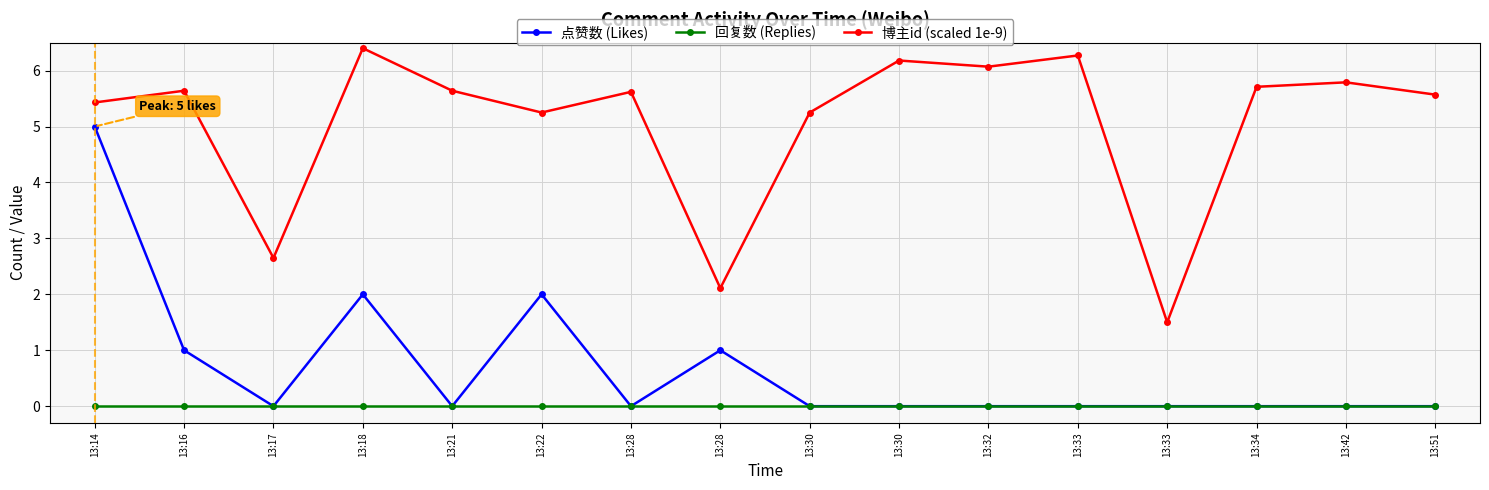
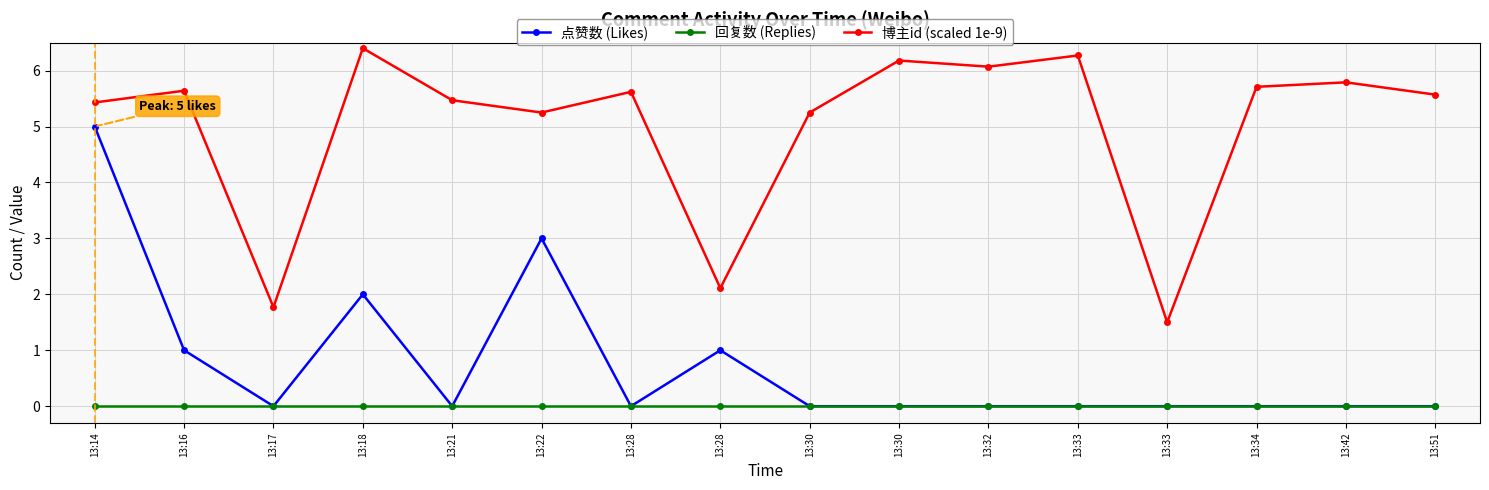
博主id (scaled 1e-9), 13:17: 2.7 -> 1.8
博主id (scaled 1e-9), 13:21: 5.6 -> 5.5
点赞数 (Likes), 13:22: 2 -> 3
